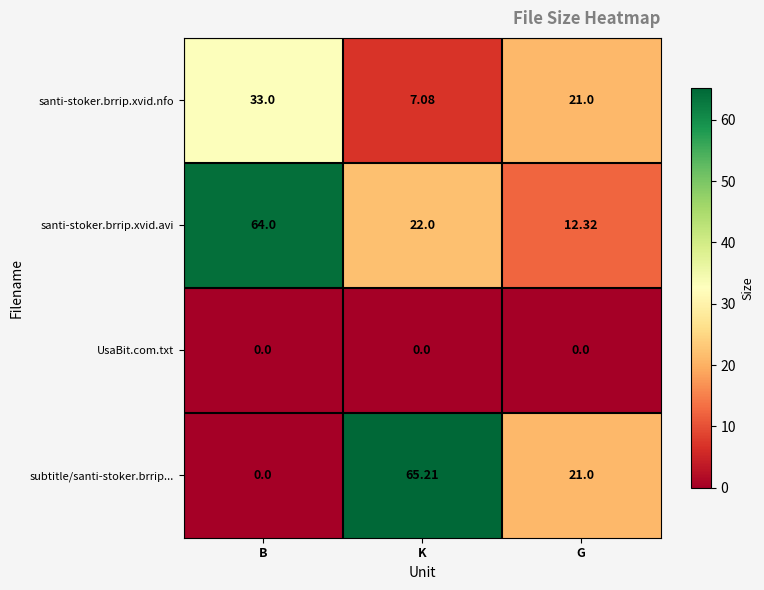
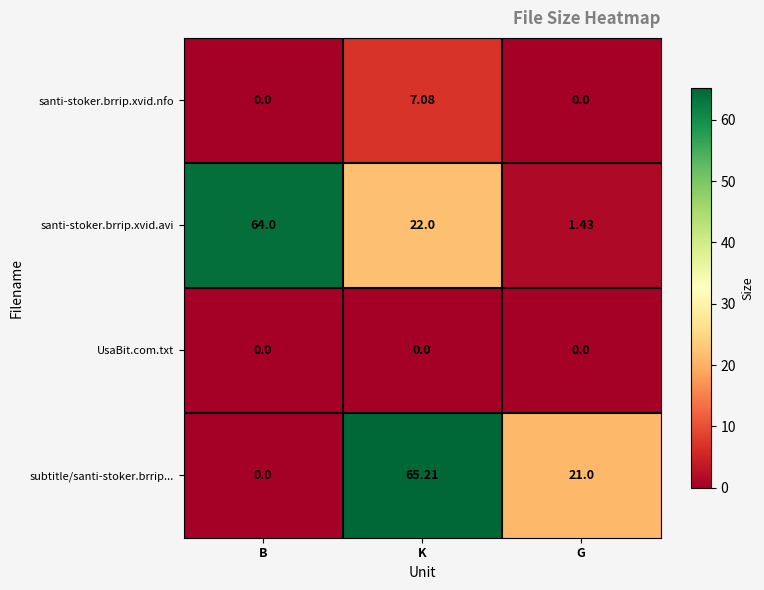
santi-stoker.brrip.xvid.nfo, B: 33.0 -> 0.0
santi-stoker.brrip.xvid.nfo, G: 21.0 -> 0.0
santi-stoker.brrip.xvid.avi, G: 12.32 -> 1.43
